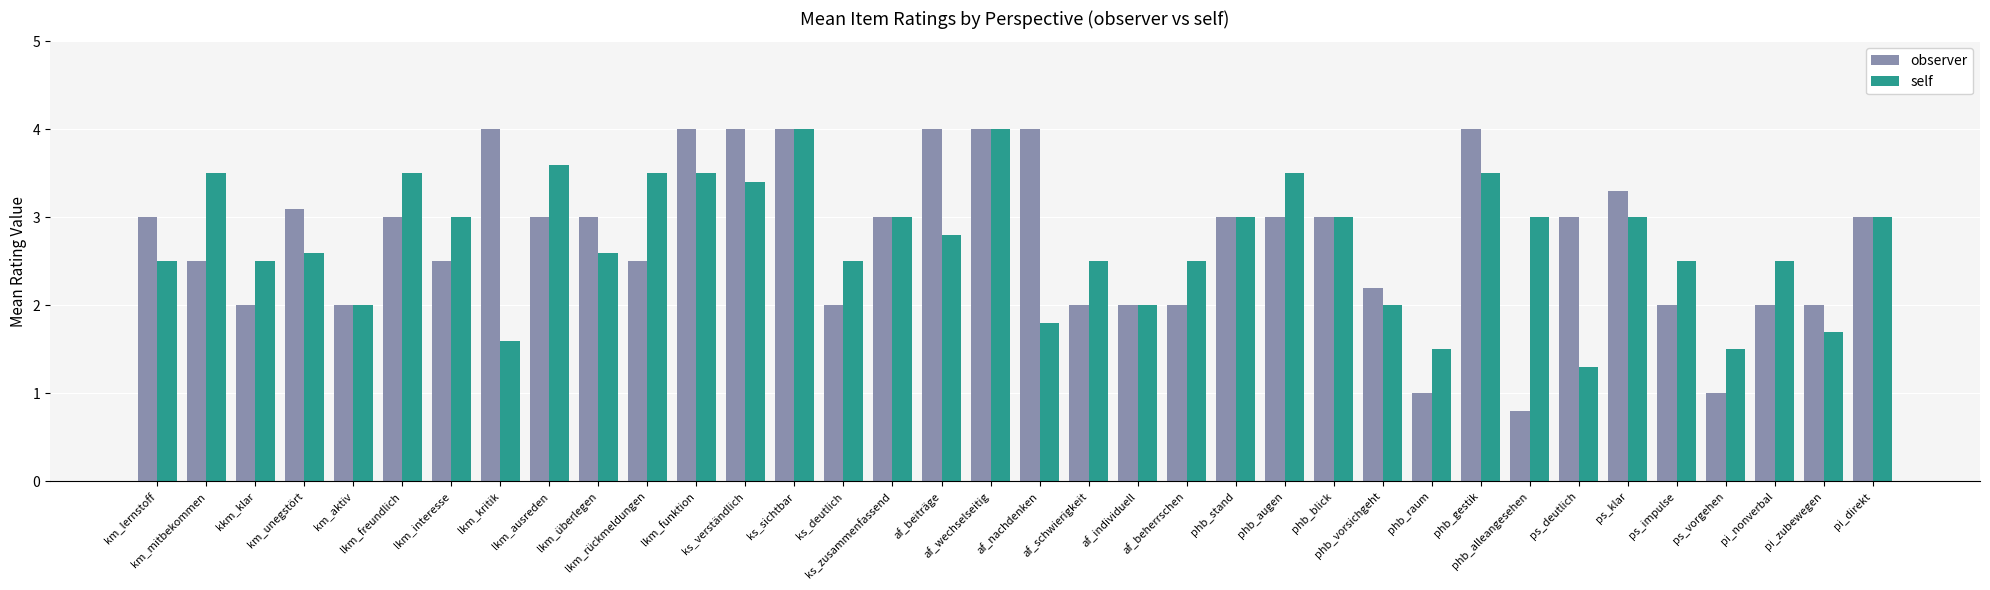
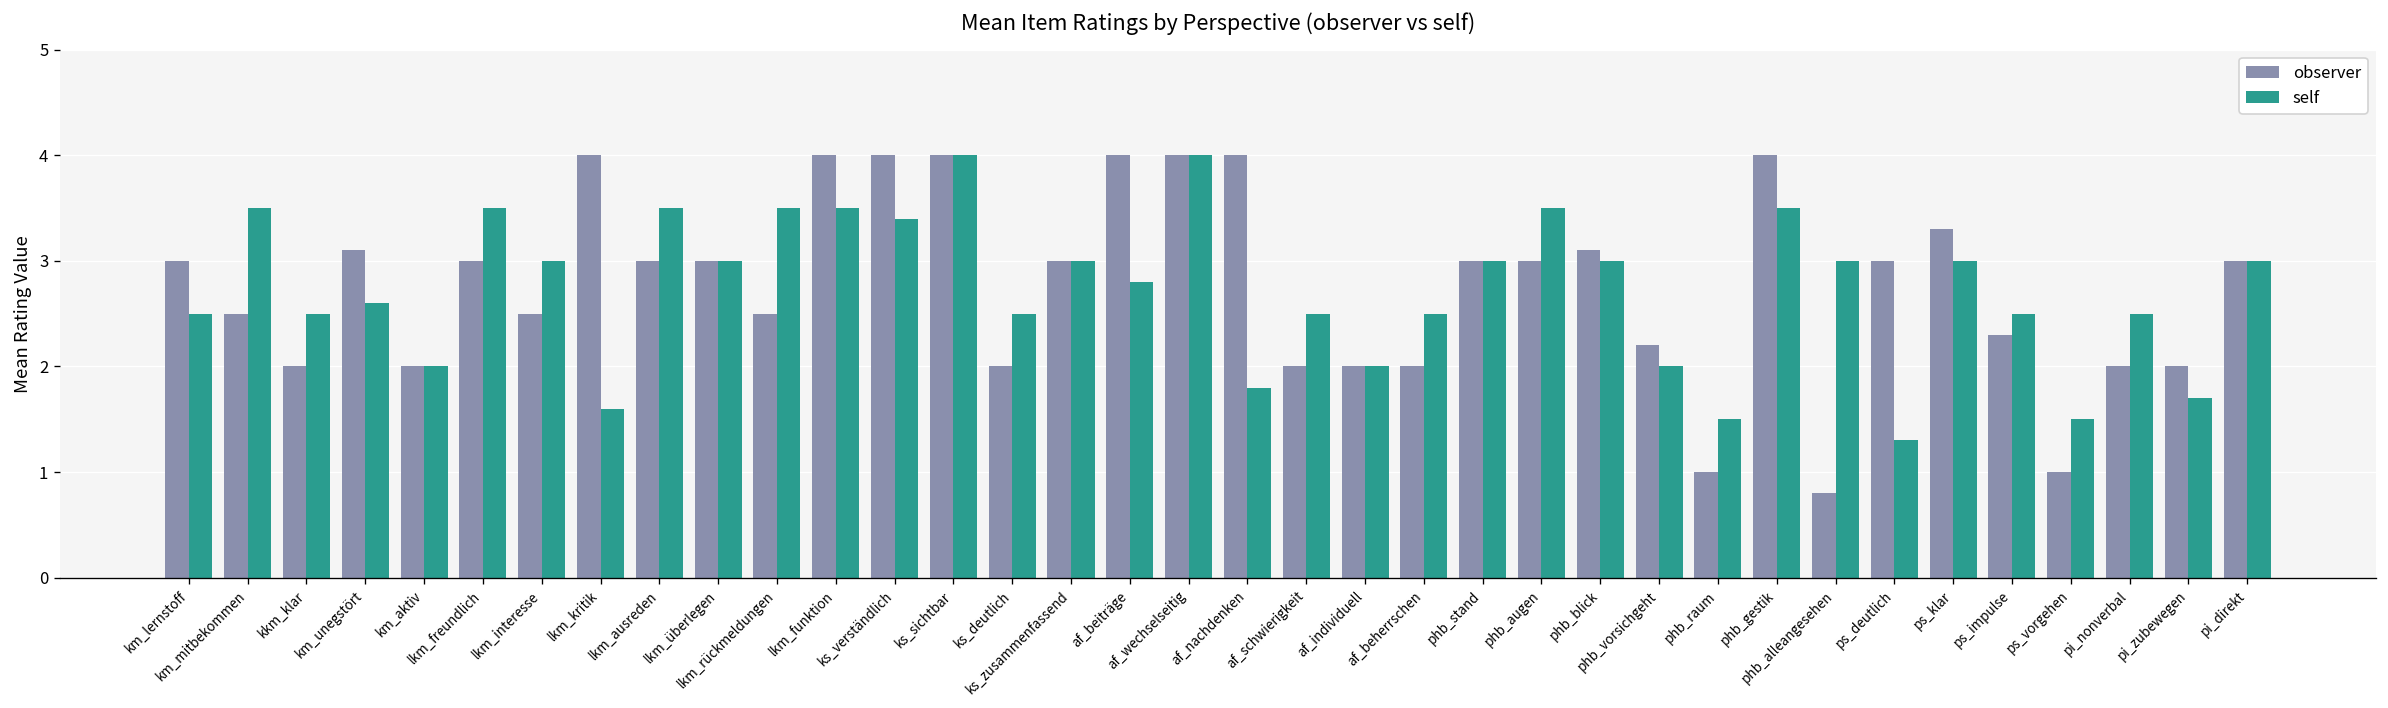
self, lkm_ausreden: 3.6 -> 3.5
self, lkm_überlegen: 2.6 -> 3.0
observer, phb_blick: 3.0 -> 3.1
observer, ps_impulse: 2.0 -> 2.3
